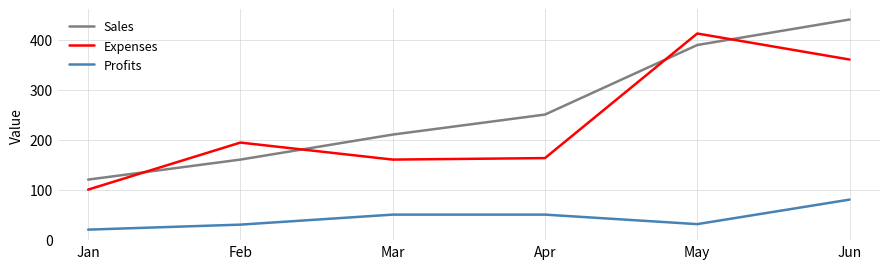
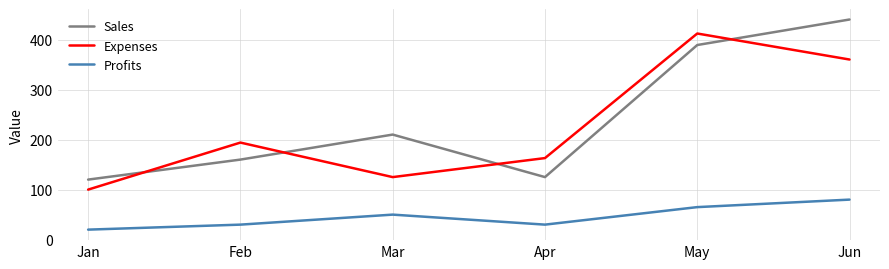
Expenses, Mar: 160 -> 130
Sales, Apr: 250 -> 130
Profits, Apr: 50 -> 30
Profits, May: 30 -> 70
